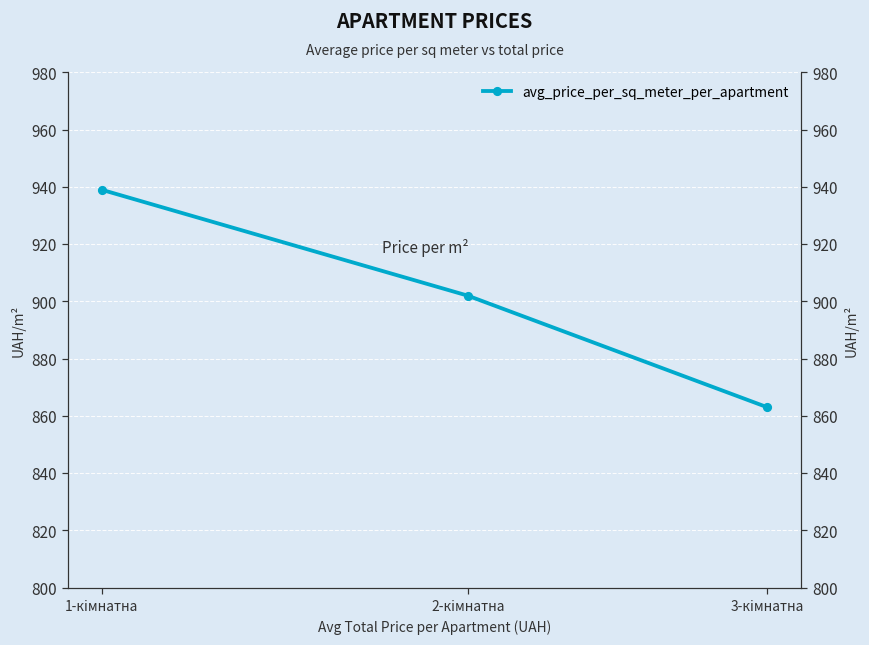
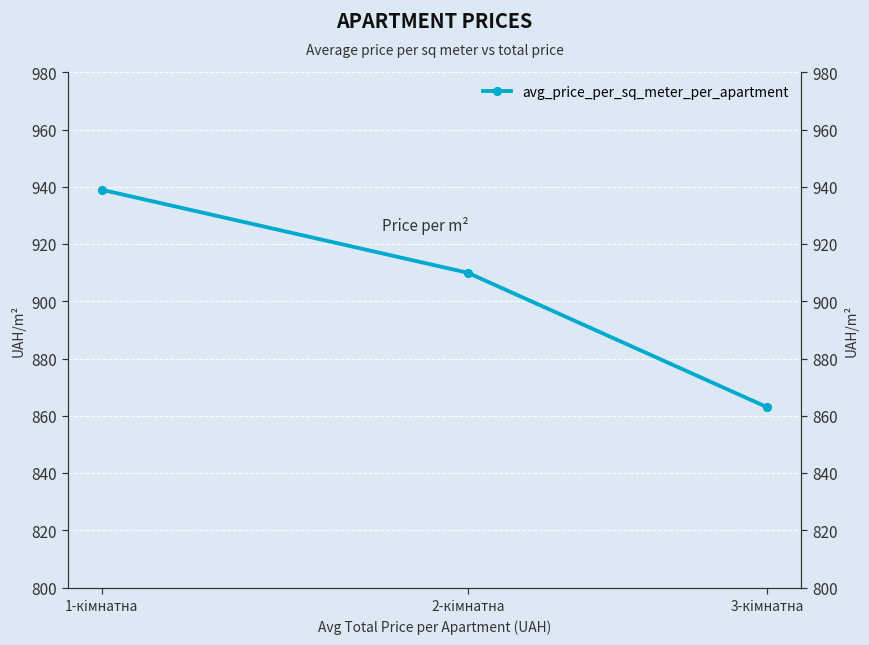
2-кімнатна: 902 -> 910
